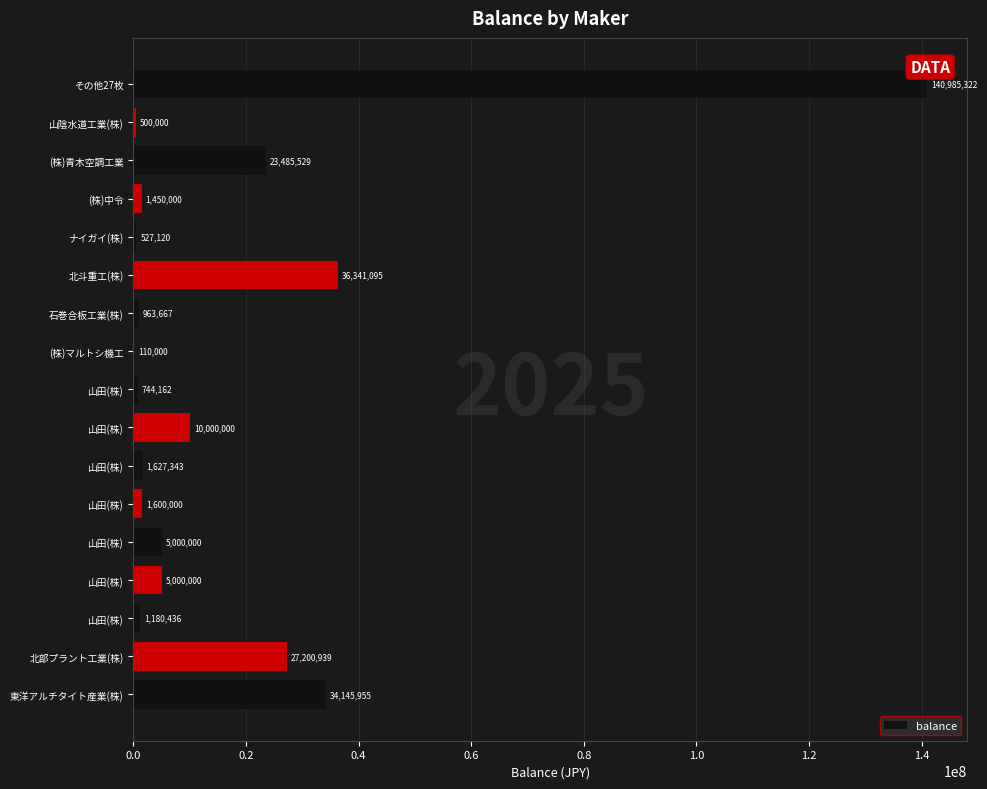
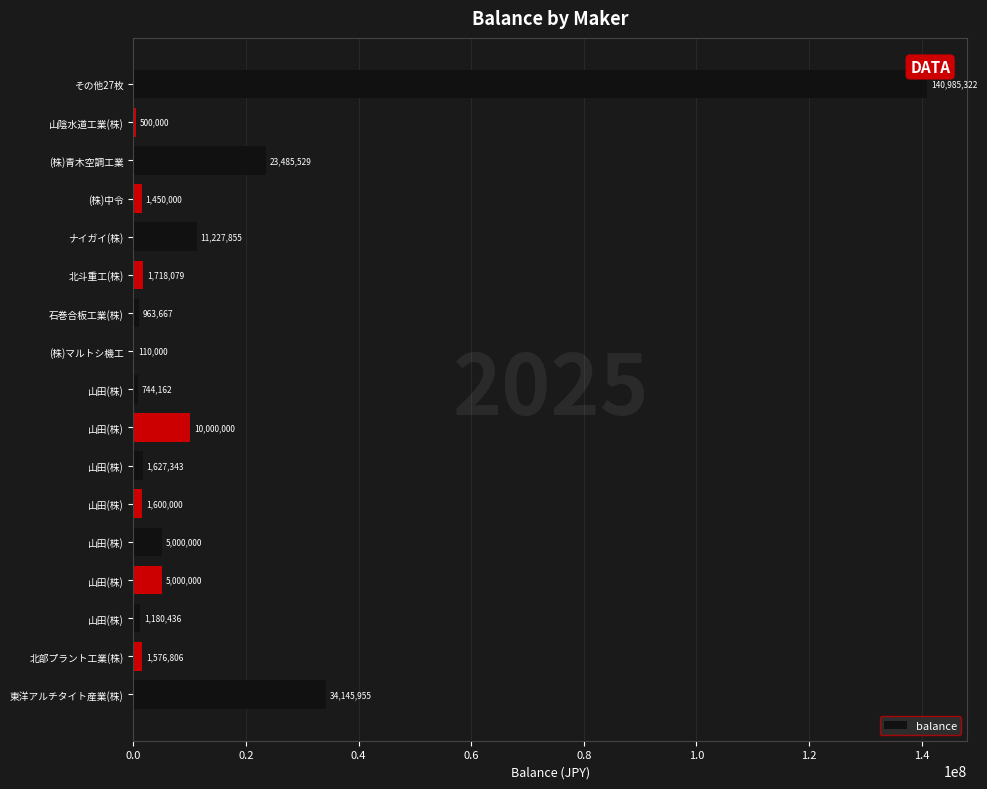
ナイガイ(株): 527,120 -> 11,227,855
北斗重工(株): 36,341,095 -> 1,718,079
北部プラント工業(株): 27,200,939 -> 1,576,806
